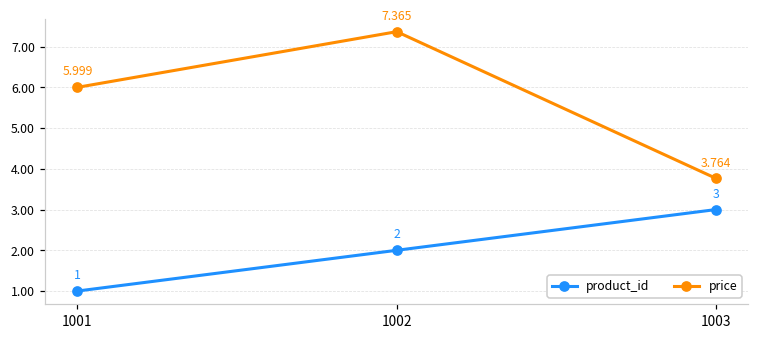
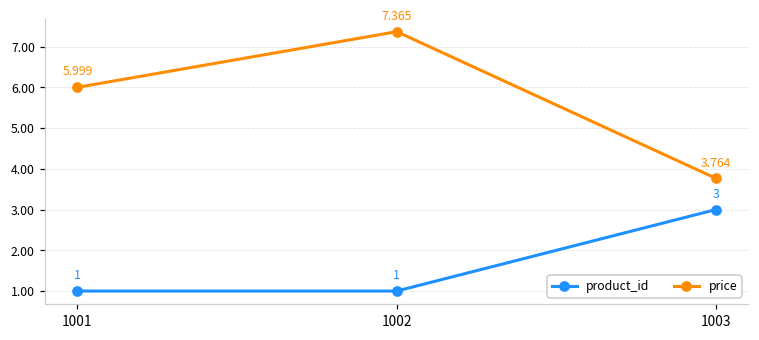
product_id, 1002: 2 -> 1
